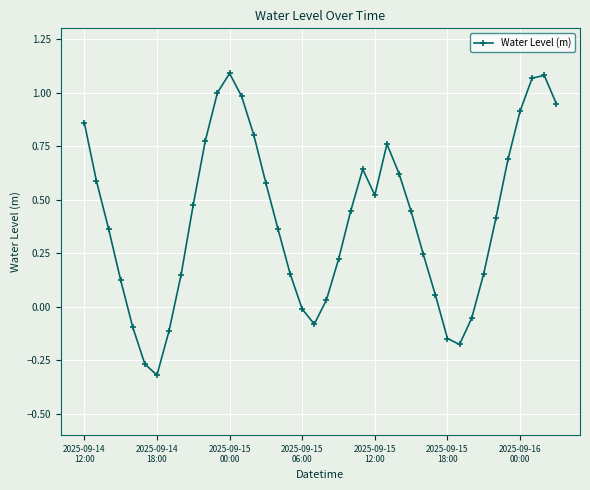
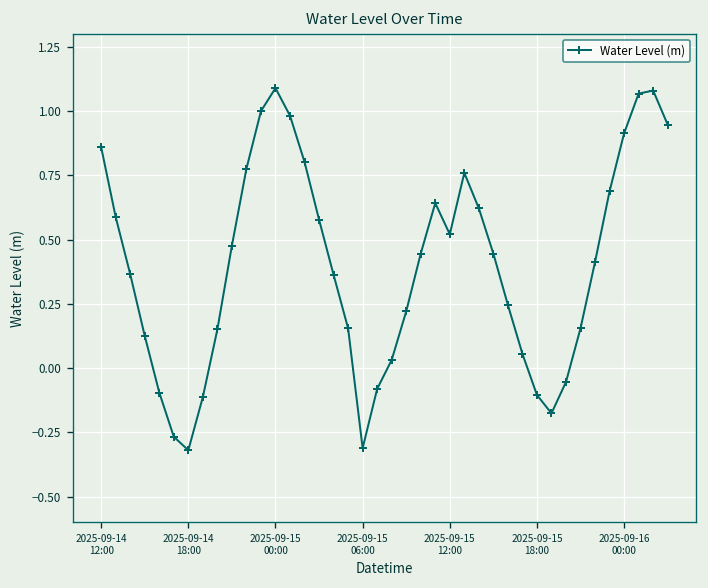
2025-09-15 06:00: -0.01 -> -0.31
2025-09-15 18:00: -0.15 -> -0.10
